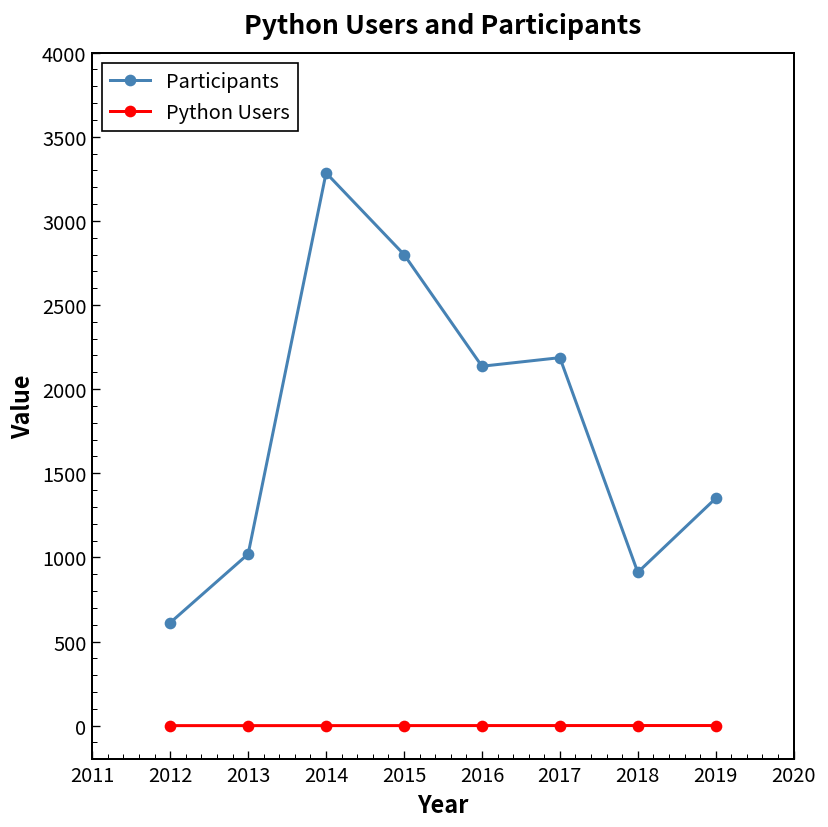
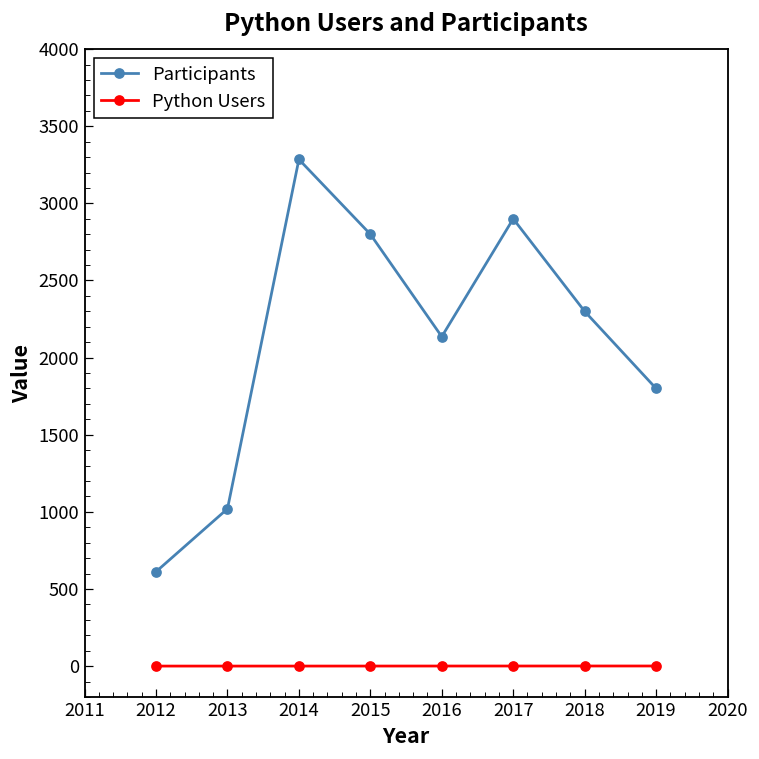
Participants, 2017: 2190 -> 2900
Participants, 2018: 910 -> 2300
Participants, 2019: 1350 -> 1800
